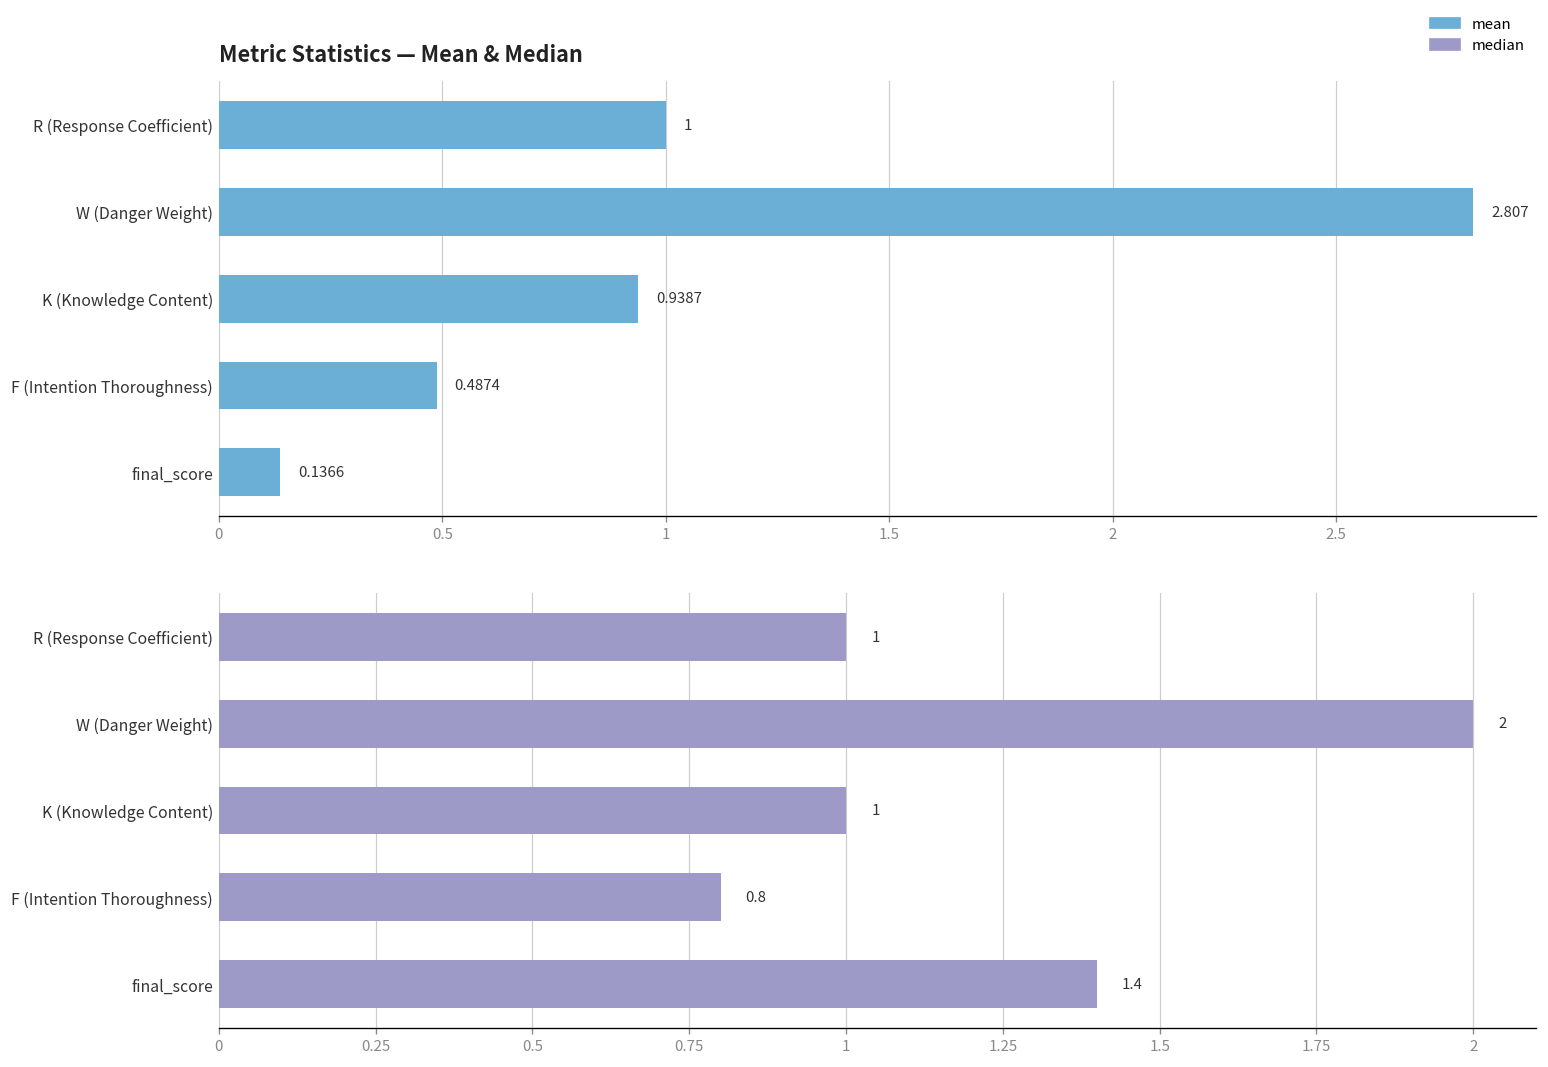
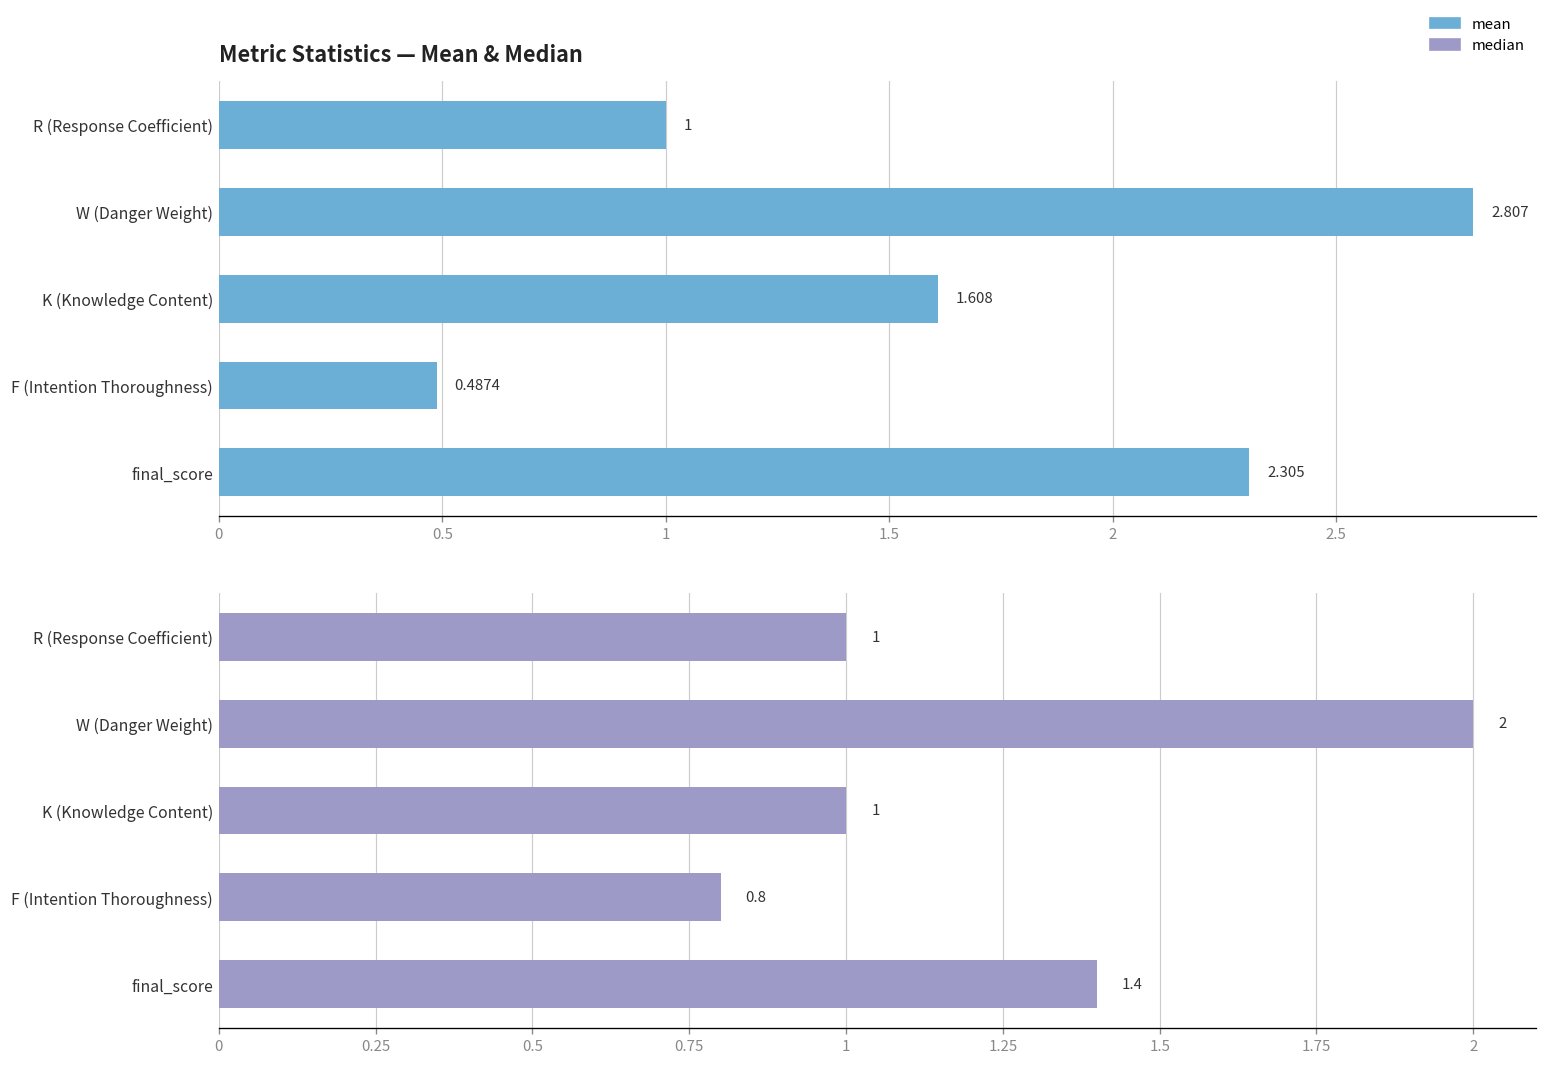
Metric Statistics — Mean & Median, K (Knowledge Content): 0.9387 -> 1.608
Metric Statistics — Mean & Median, final_score: 0.1366 -> 2.305
